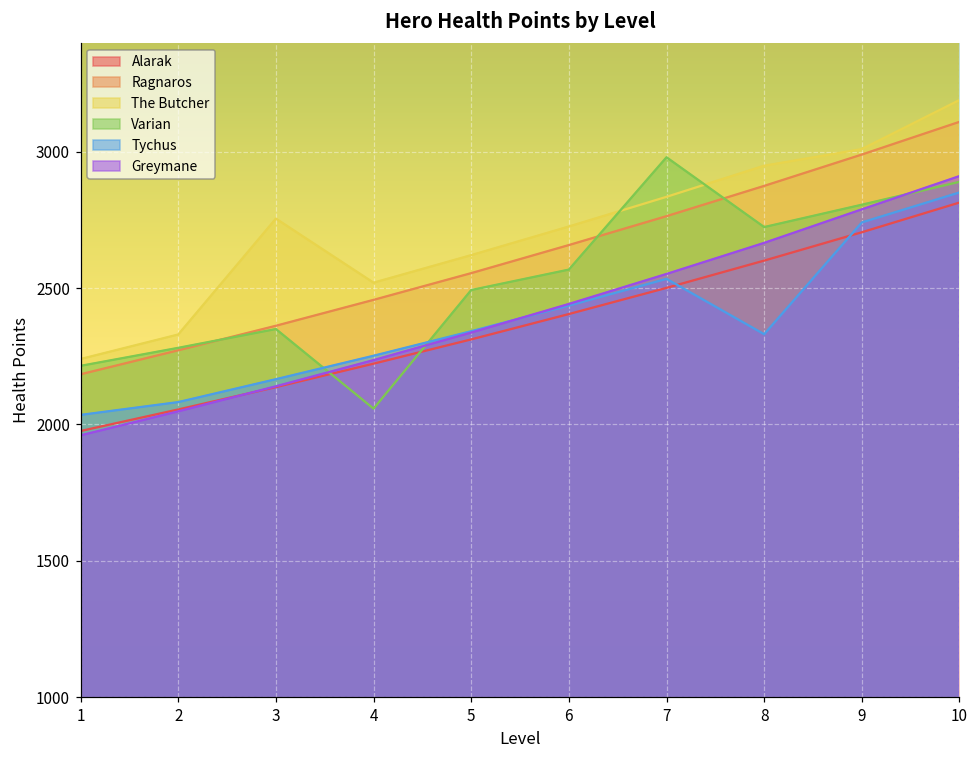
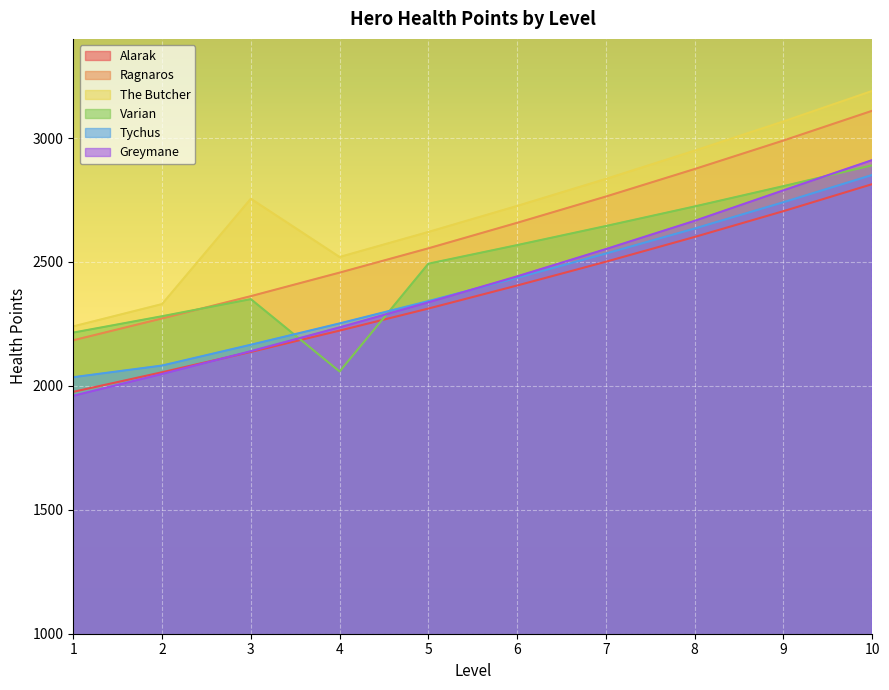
Varian, 7: 2980 -> 2650
Tychus, 8: 2330 -> 2640
The Butcher, 9: 3010 -> 3070
